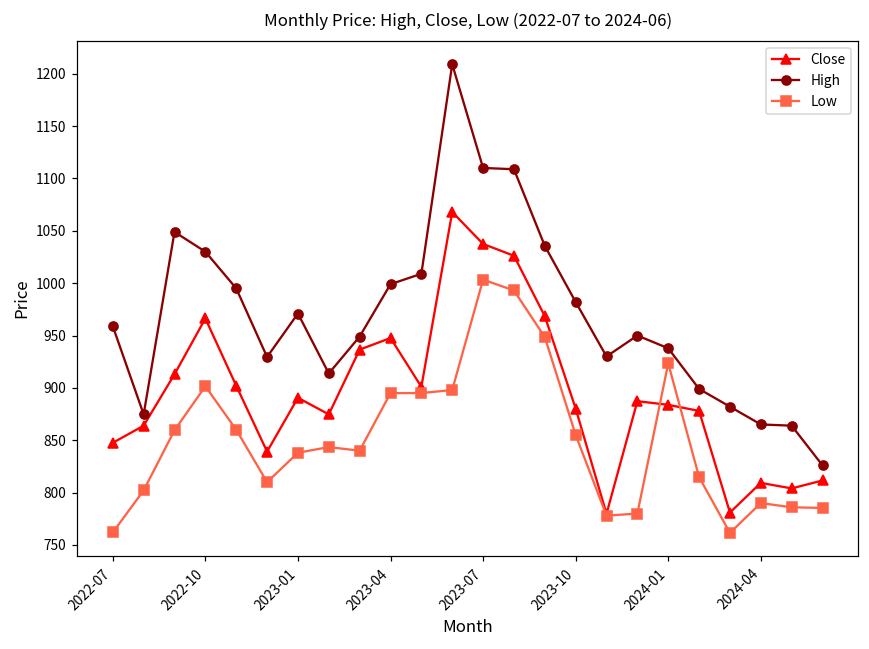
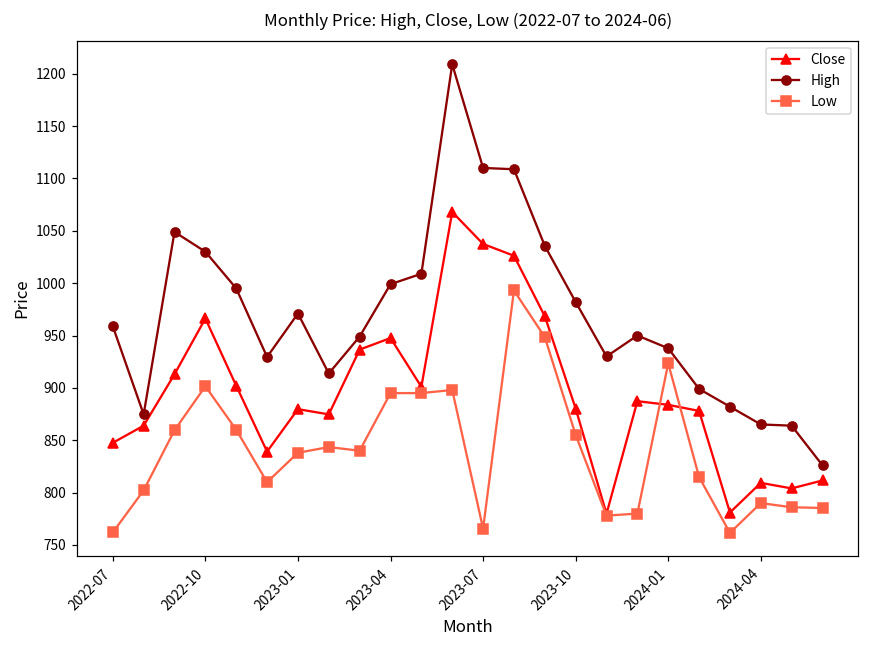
Close, 2023-01: 890 -> 880
Low, 2023-07: 1000 -> 770
